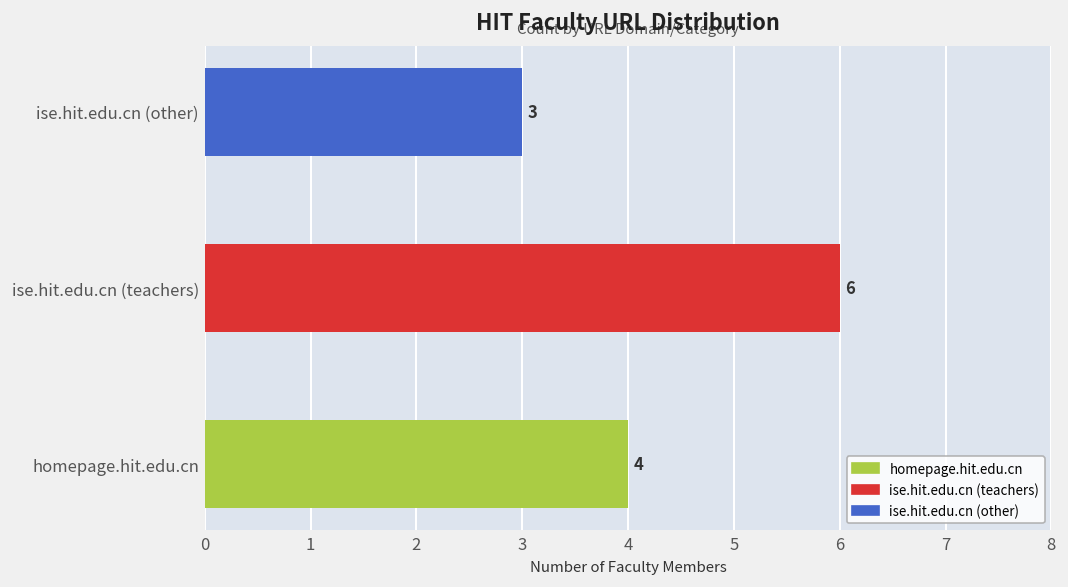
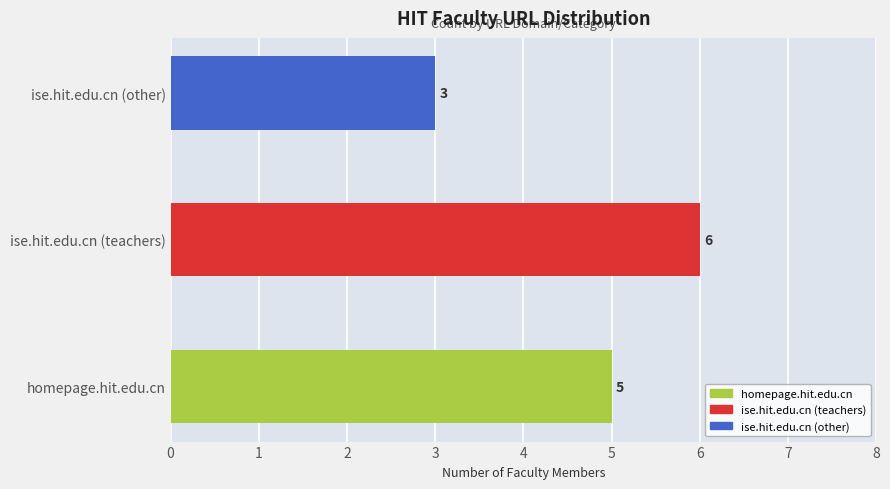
homepage.hit.edu.cn: 4 -> 5
